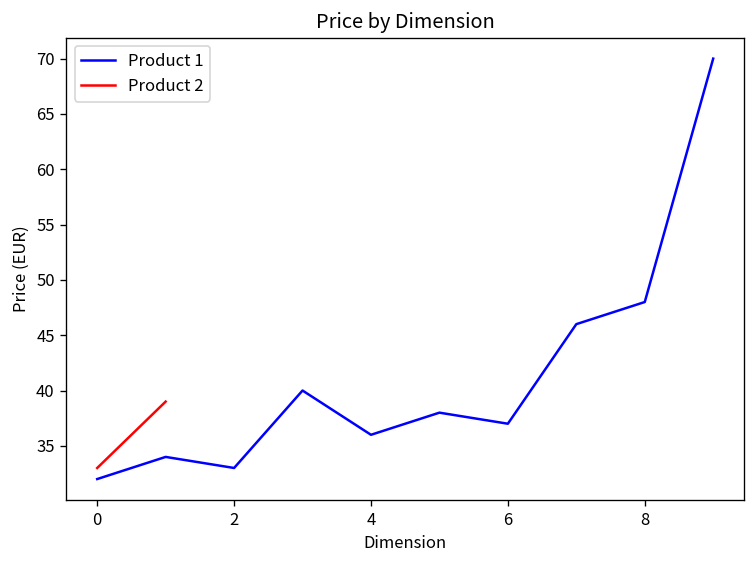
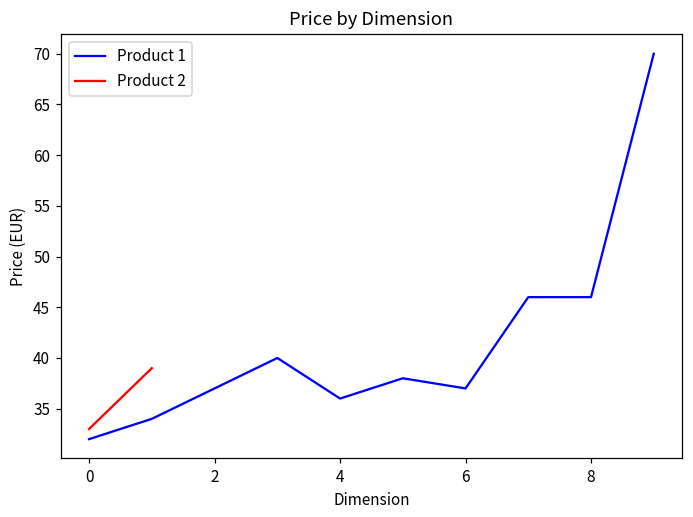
Product 1, 2: 33 -> 37
Product 1, 8: 48 -> 46
